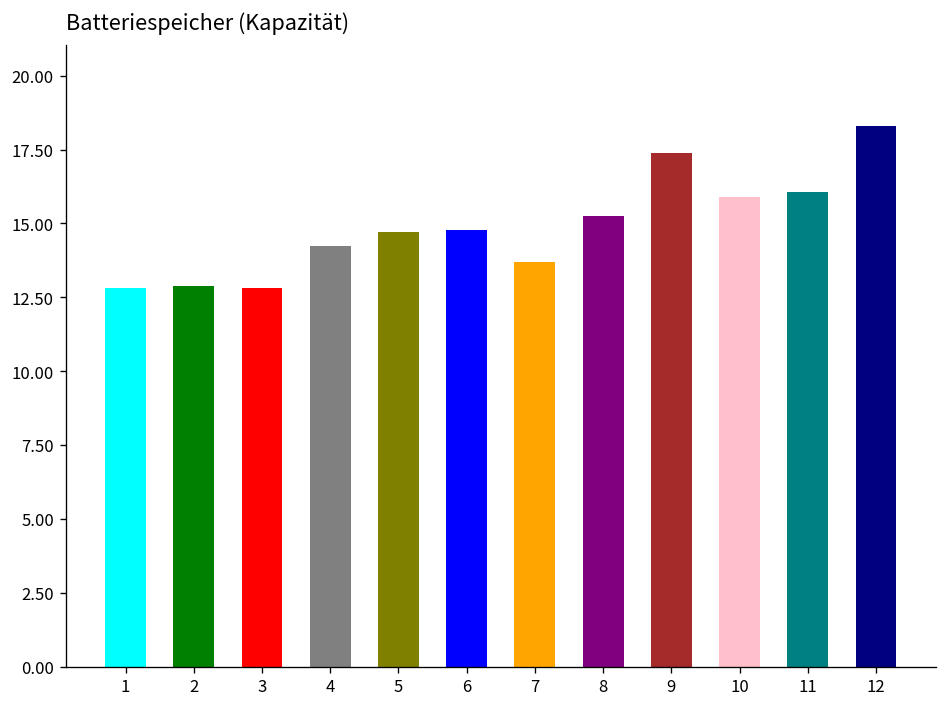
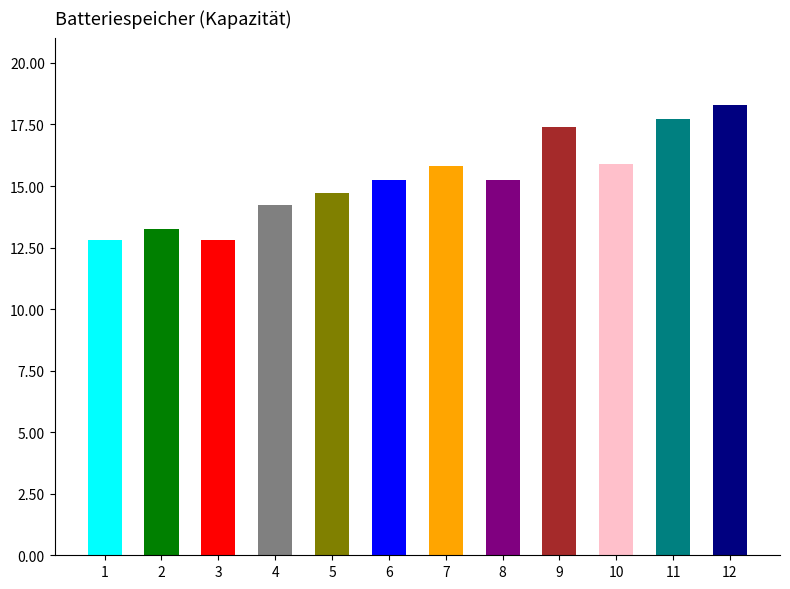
2: 12.9 -> 13.3
6: 14.8 -> 15.2
7: 13.7 -> 15.8
11: 16.0 -> 17.7
